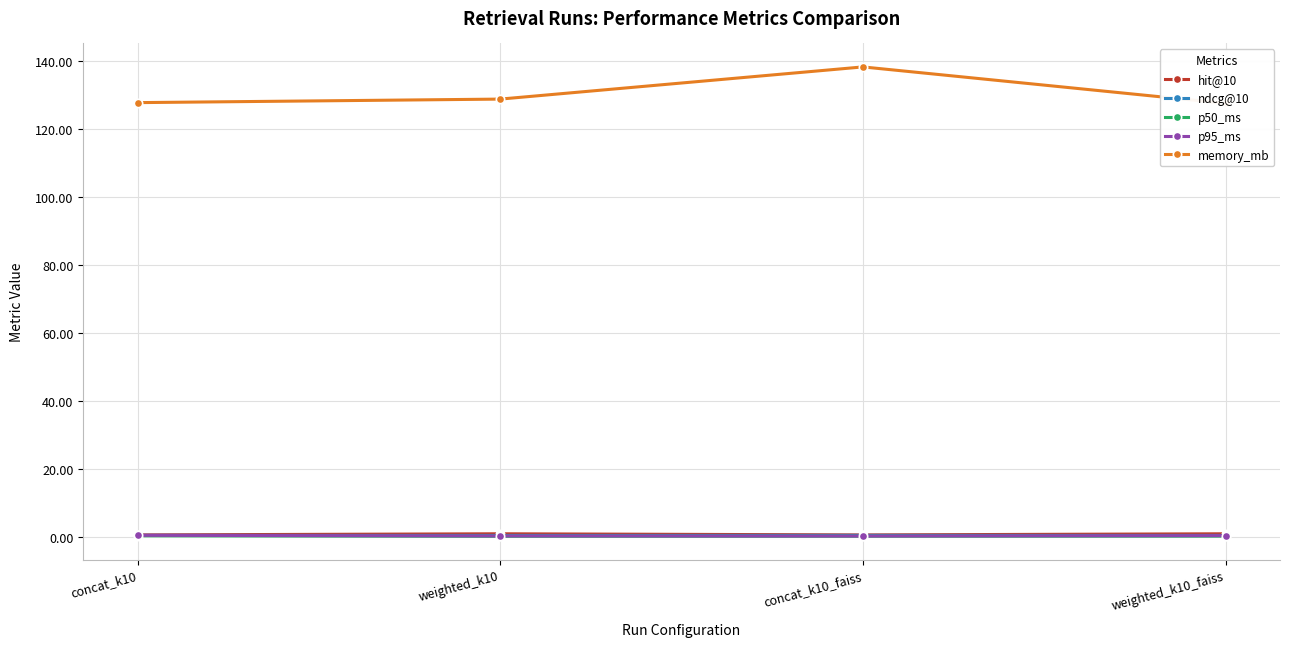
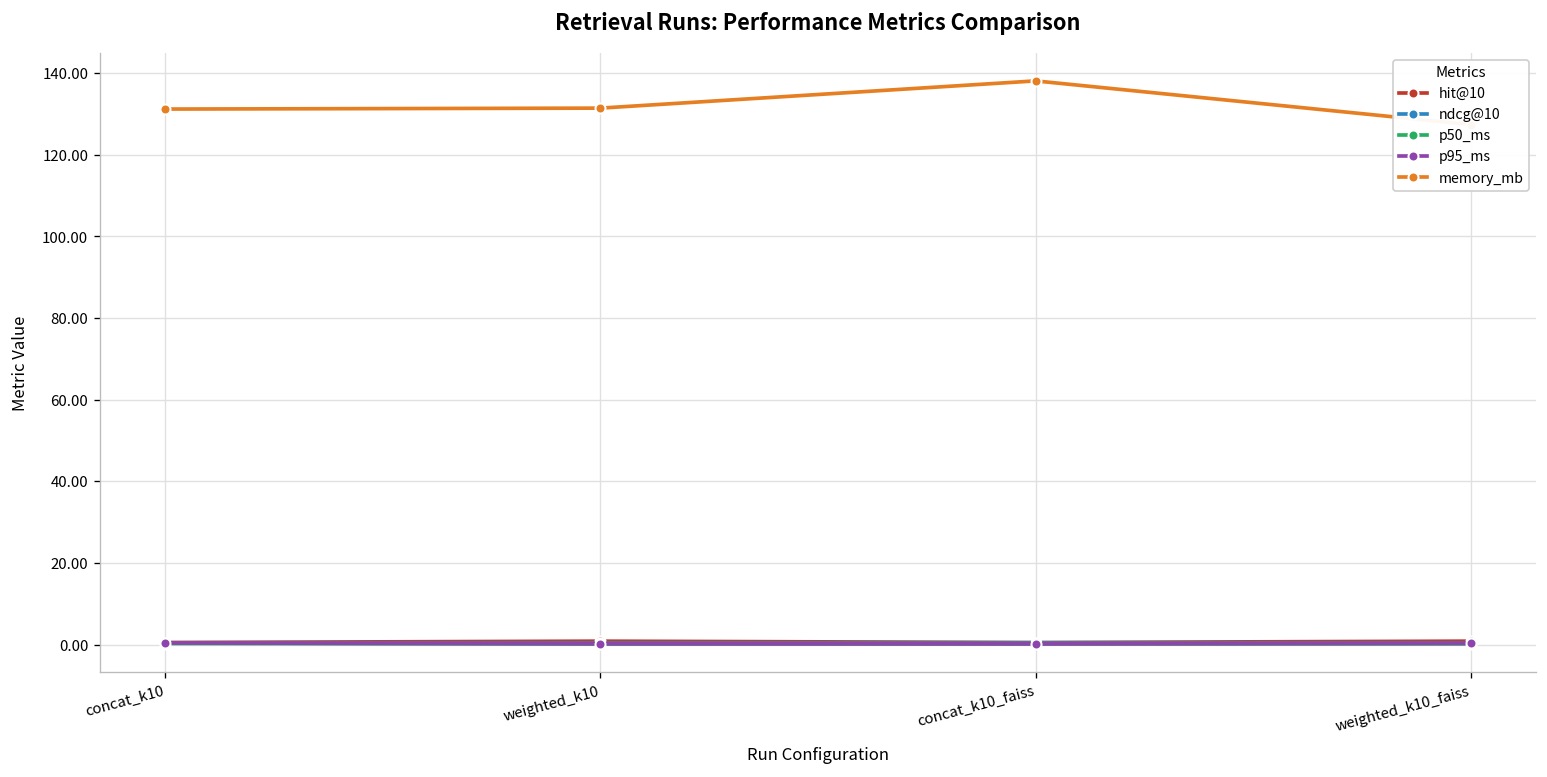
memory_mb, concat_k10: 128 -> 131
memory_mb, weighted_k10: 129 -> 131
